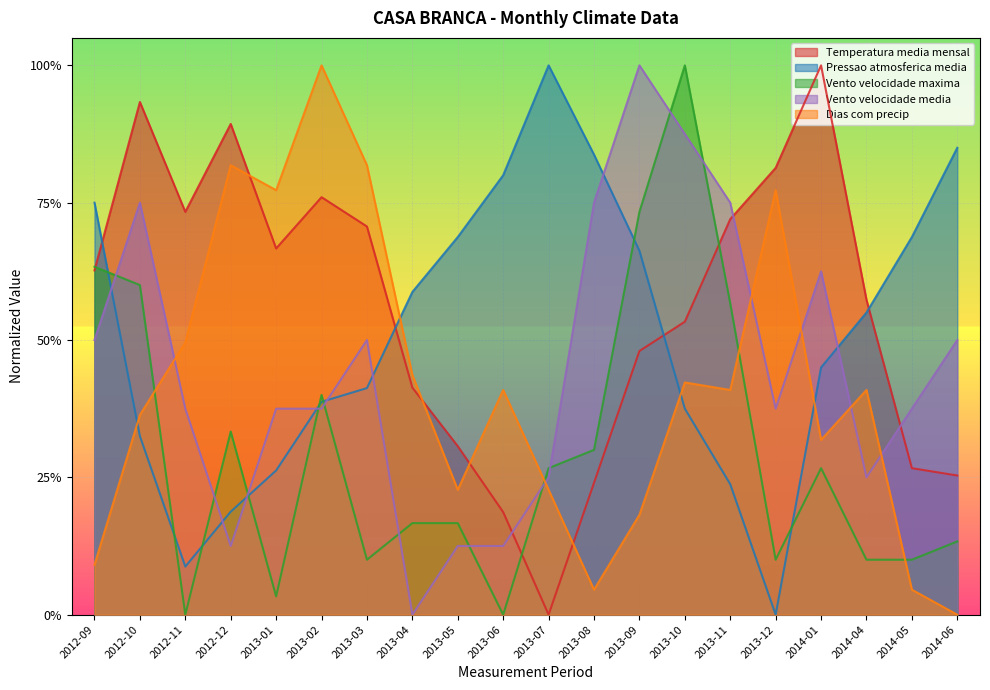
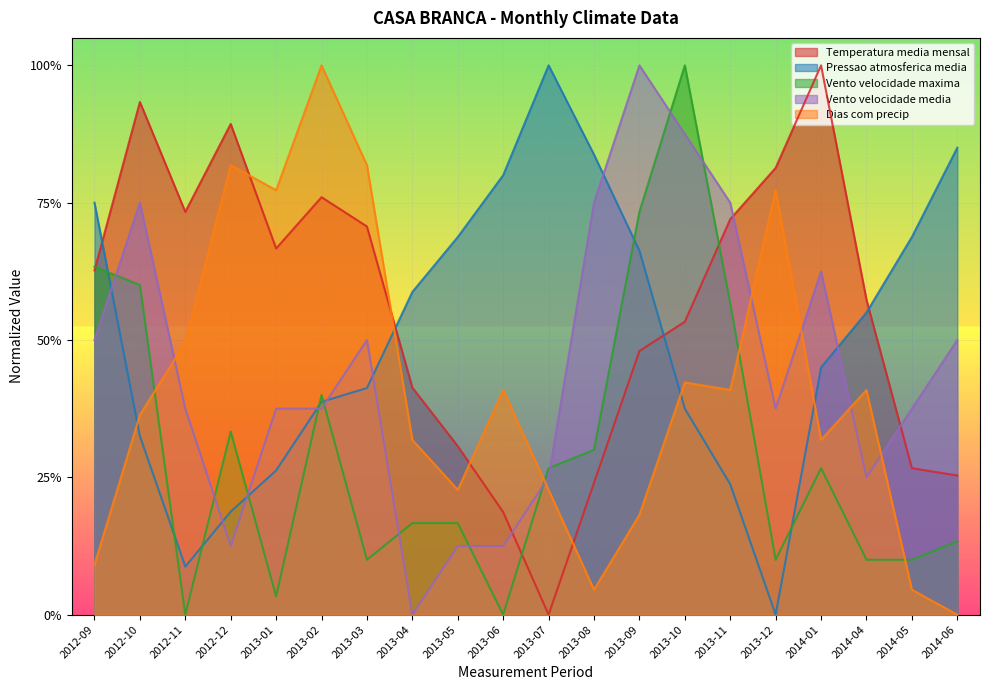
Dias com precip, 2013-04: 44% -> 32%
